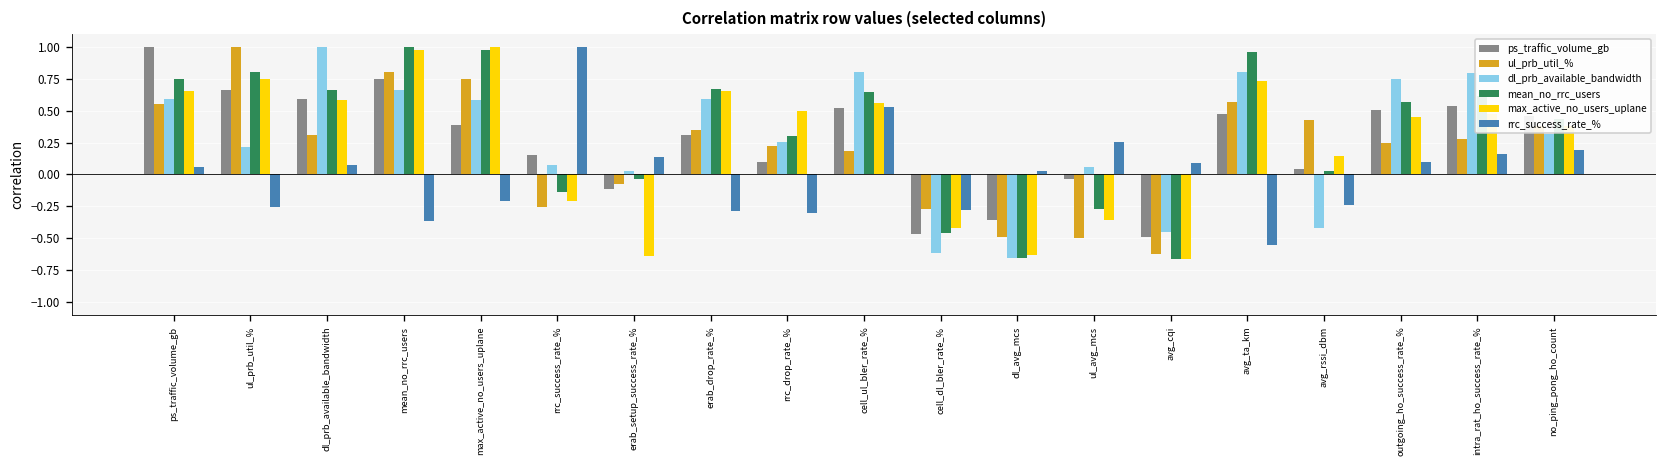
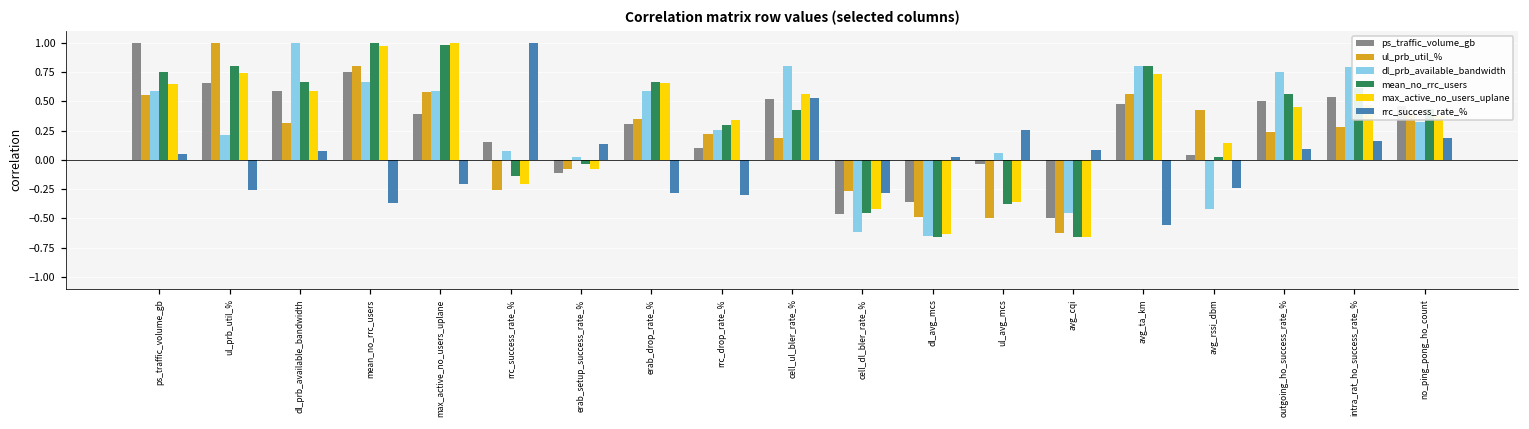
ul_prb_util_%, max_active_no_users_uplane: 0.75 -> 0.58
max_active_no_users_uplane, erab_setup_success_rate_%: -0.64 -> -0.08
max_active_no_users_uplane, rrc_drop_rate_%: 0.50 -> 0.34
mean_no_rrc_users, cell_ul_bler_rate_%: 0.65 -> 0.43
mean_no_rrc_users, ul_avg_mcs: -0.27 -> -0.37
mean_no_rrc_users, avg_ta_km: 0.96 -> 0.81
